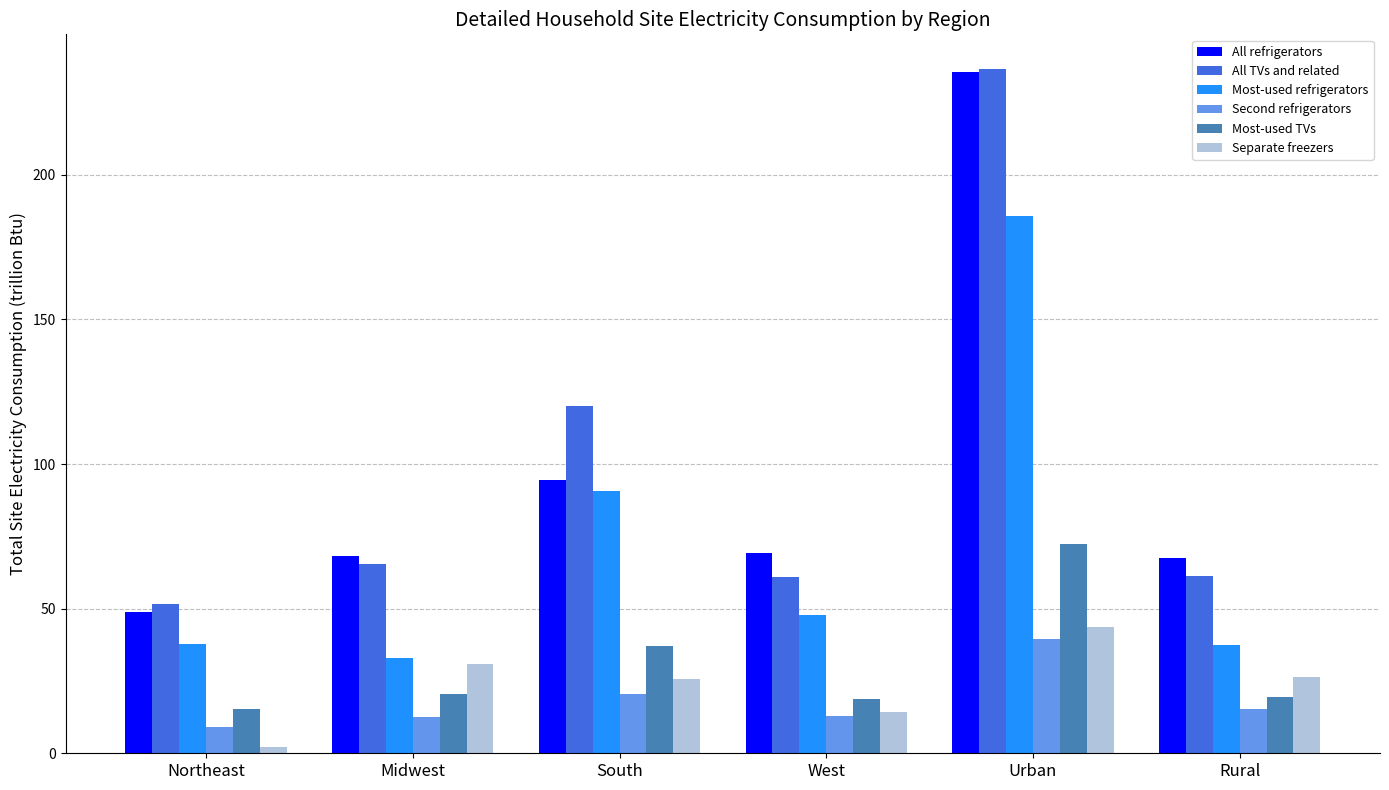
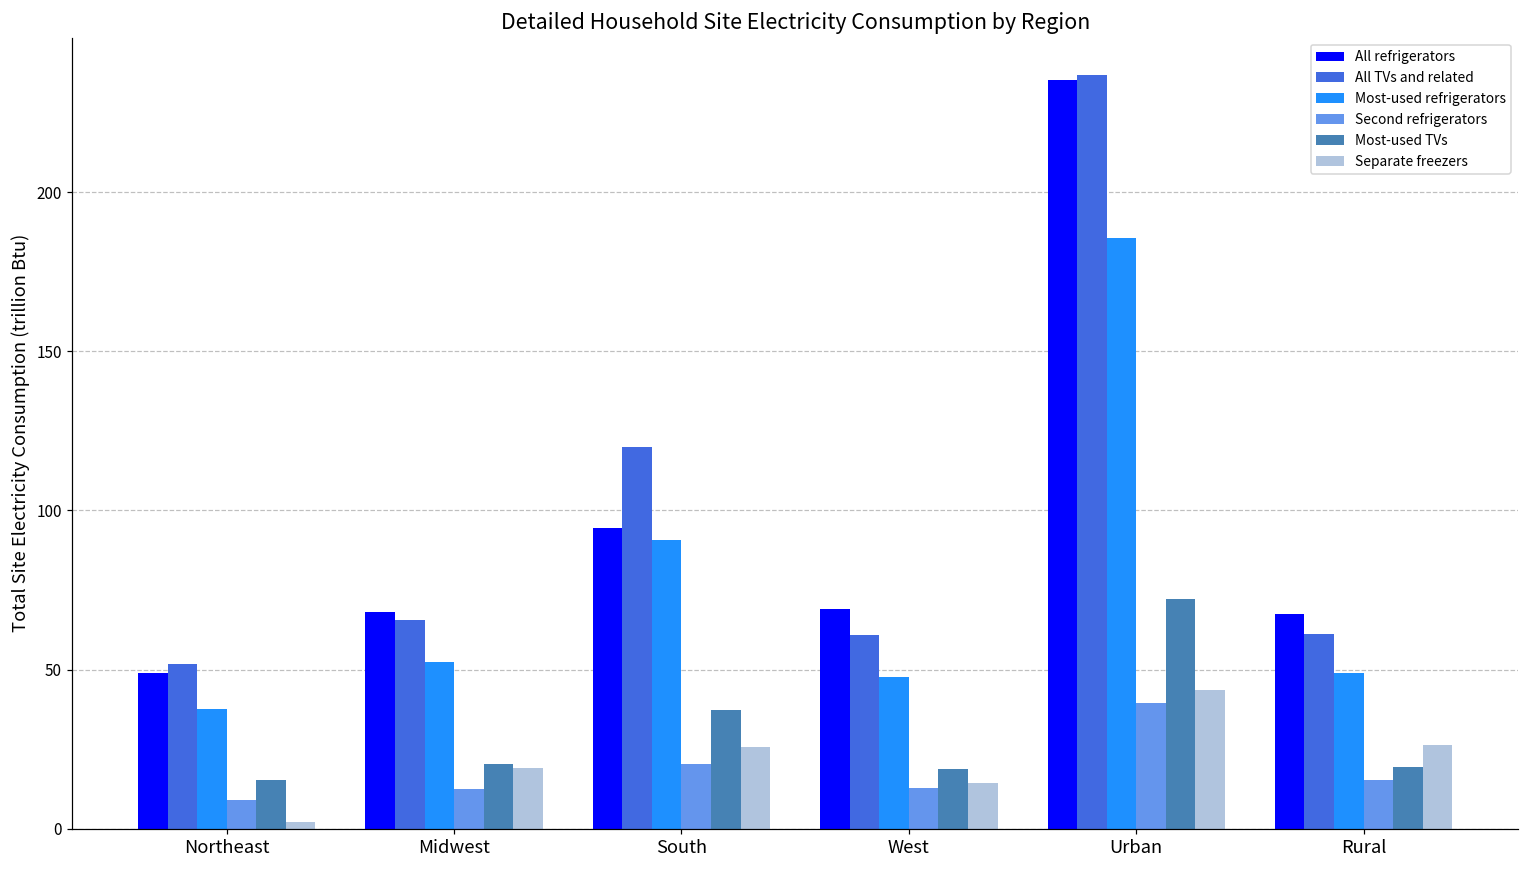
Most-used refrigerators, Midwest: 33 -> 52
Separate freezers, Midwest: 31 -> 19
Most-used refrigerators, Rural: 38 -> 49
